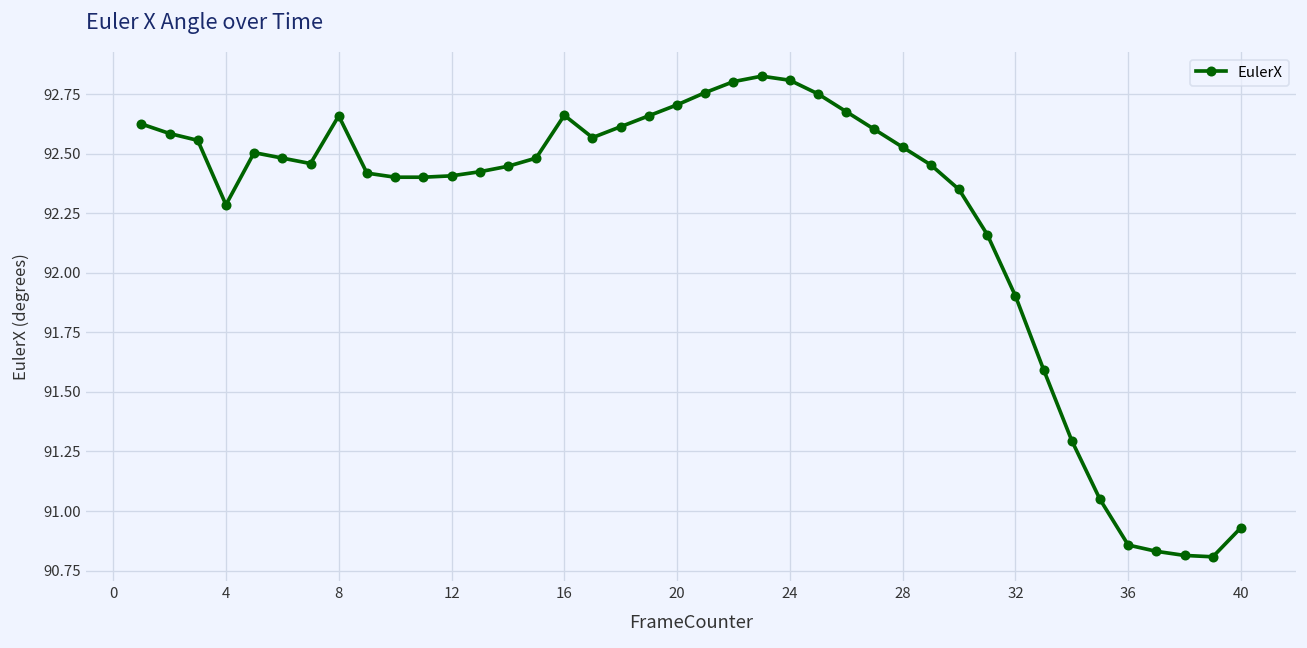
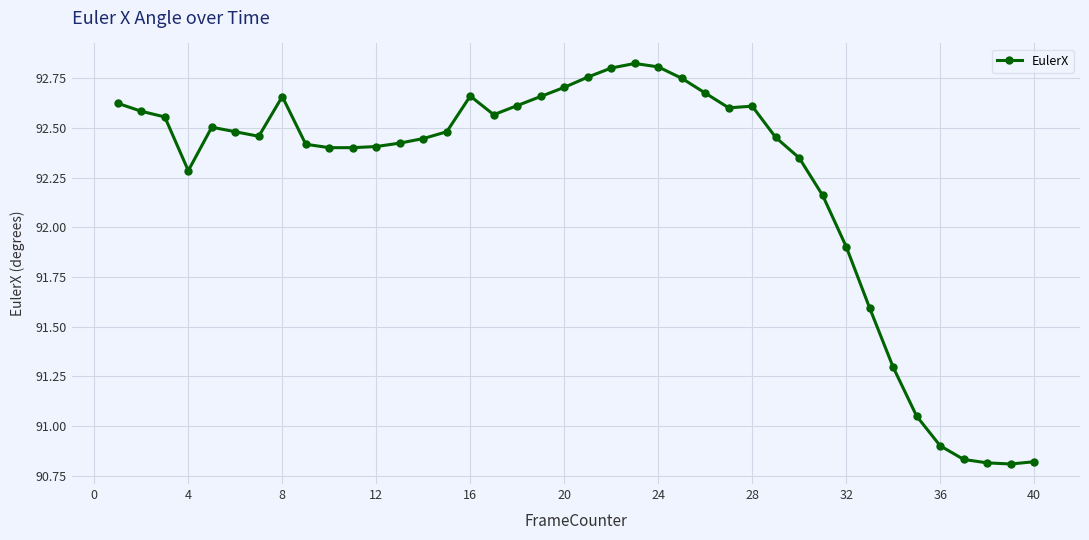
28: 92.53 -> 92.61
36: 90.86 -> 90.90
40: 90.93 -> 90.82
